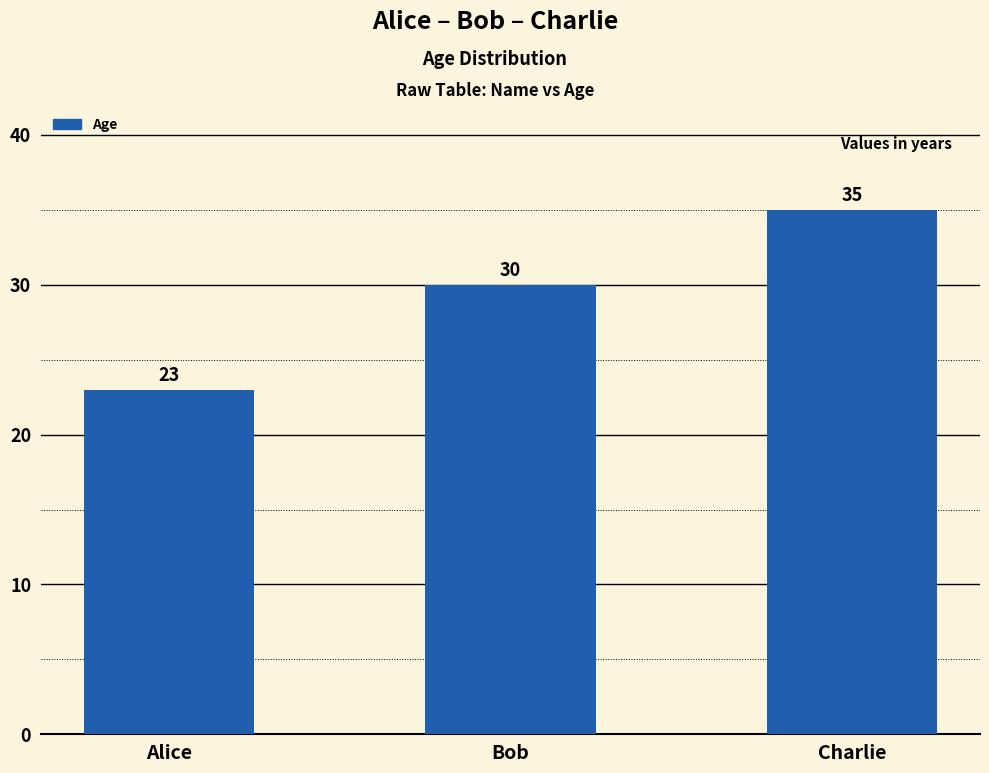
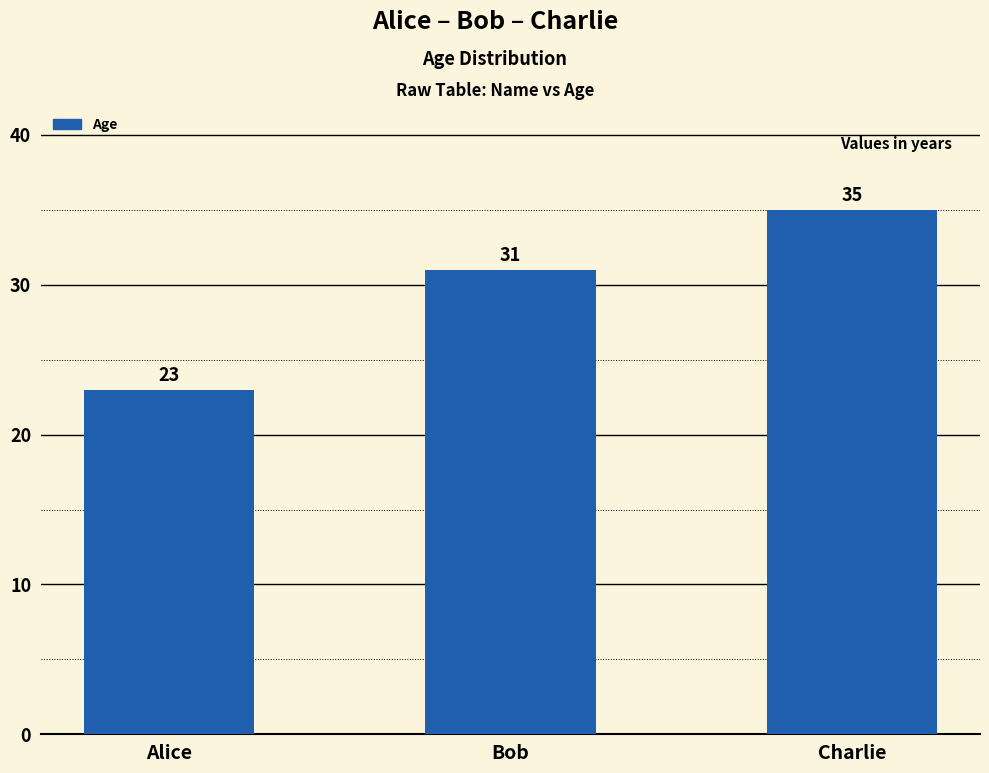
Bob: 30 -> 31
